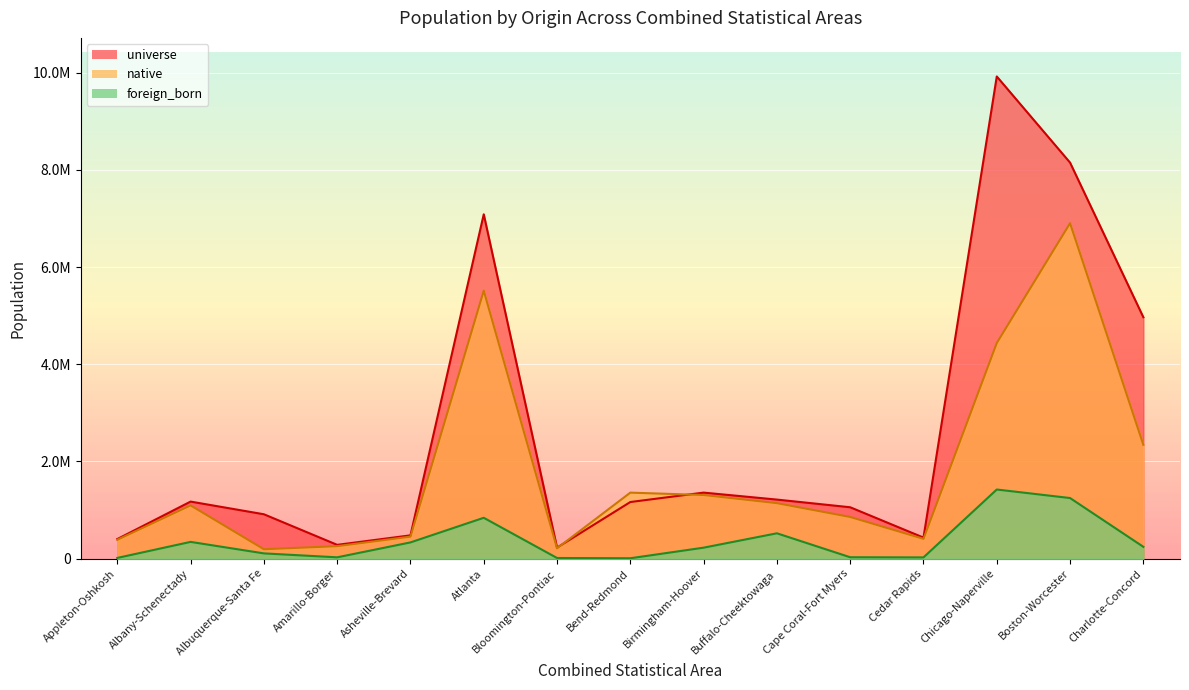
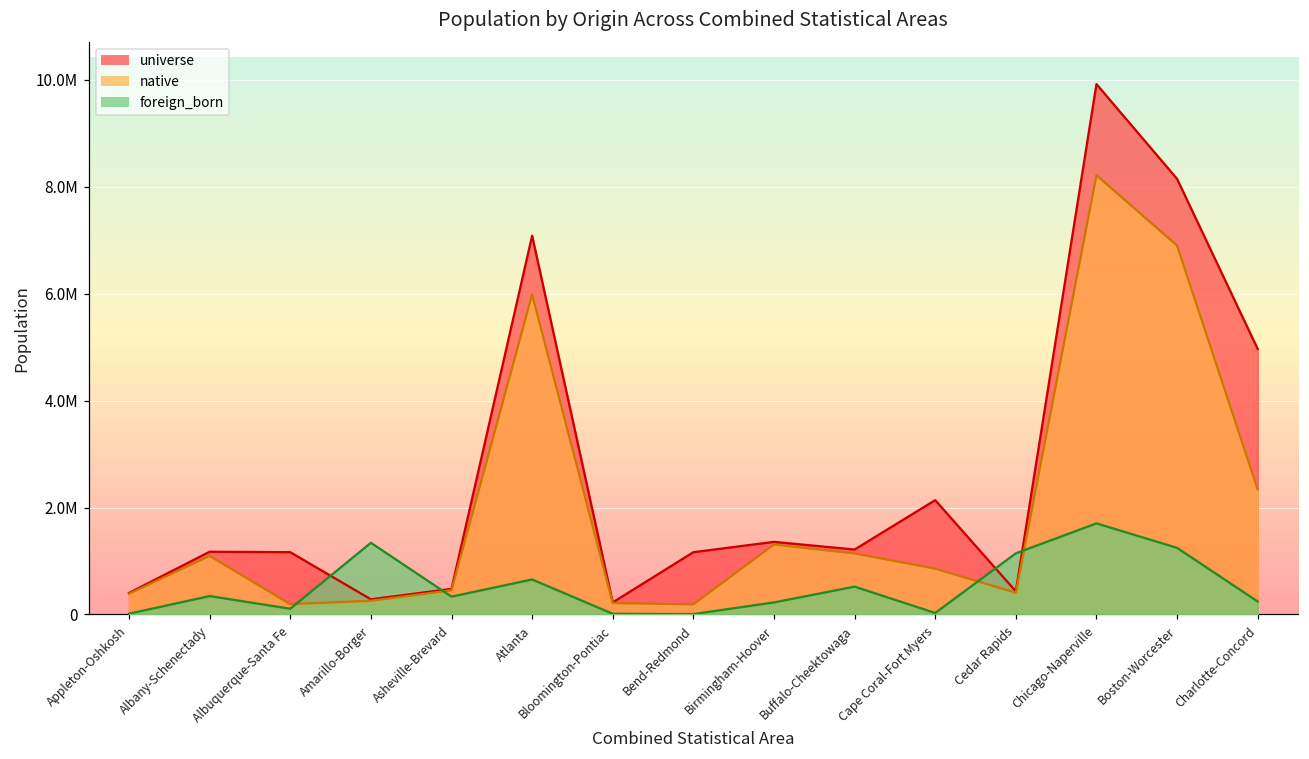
universe, Albuquerque-Santa Fe: 900000 -> 1200000
foreign_born, Amarillo-Borger: 0 -> 1300000
native, Atlanta: 5500000 -> 6000000
foreign_born, Atlanta: 800000 -> 700000
native, Bend-Redmond: 1400000 -> 200000
universe, Cape Coral-Fort Myers: 1100000 -> 2100000
foreign_born, Cedar Rapids: 0 -> 1100000
native, Chicago-Naperville: 4400000 -> 8200000
foreign_born, Chicago-Naperville: 1400000 -> 1700000
